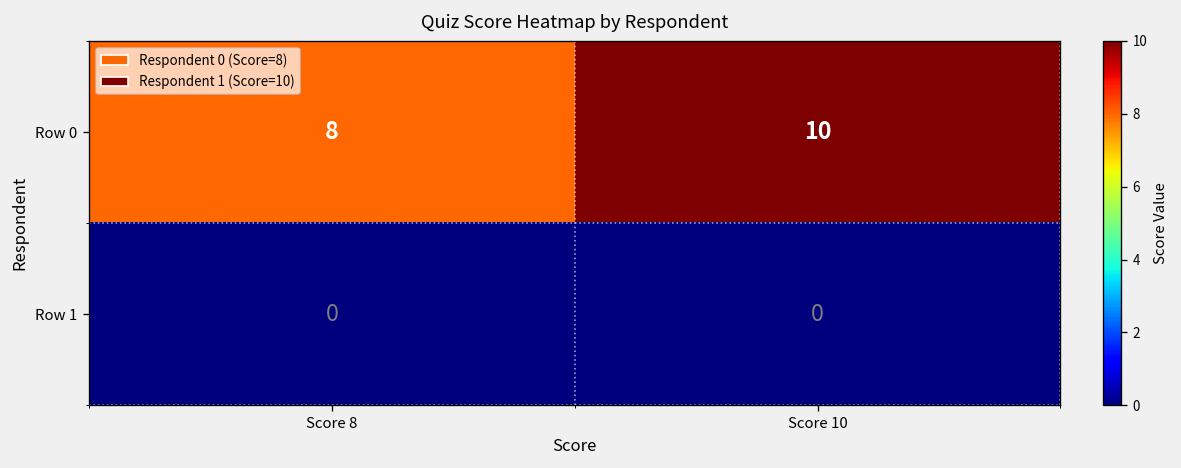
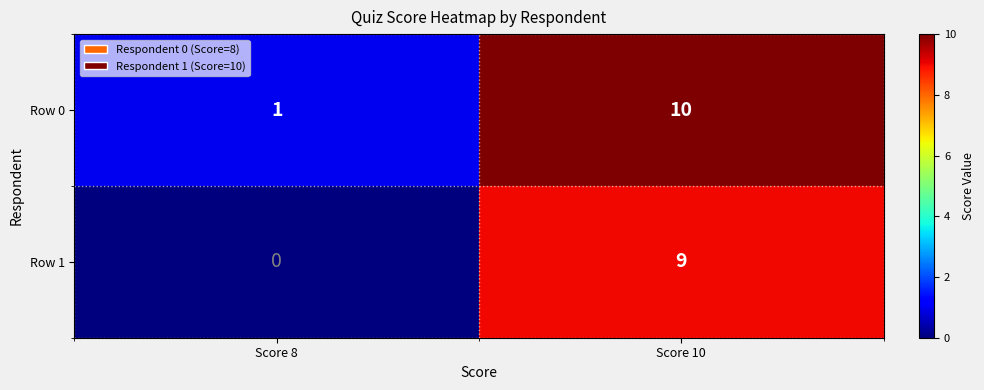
Row 0, Score 8: 8 -> 1
Row 1, Score 10: 0 -> 9
